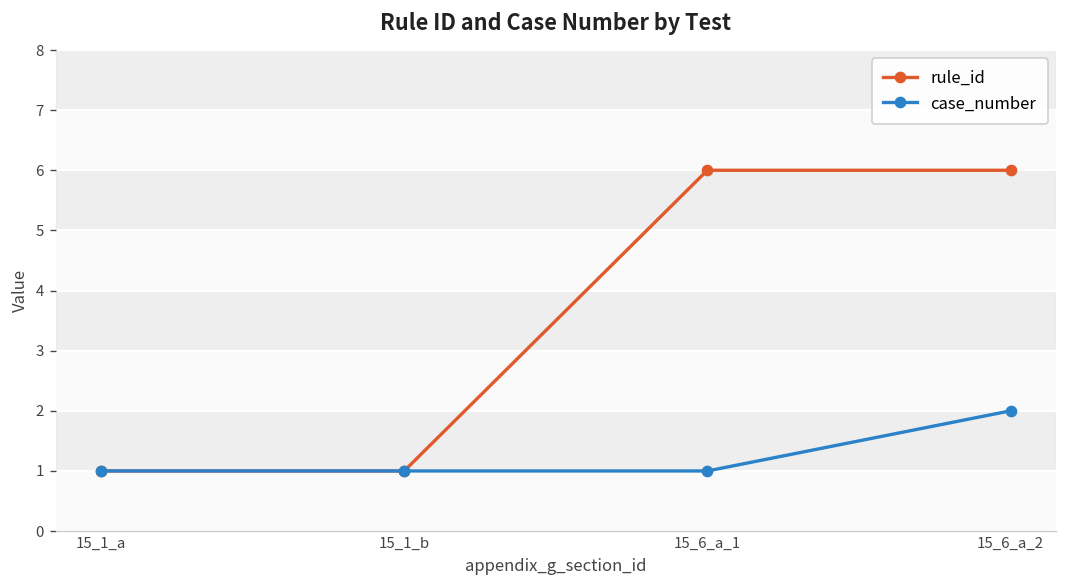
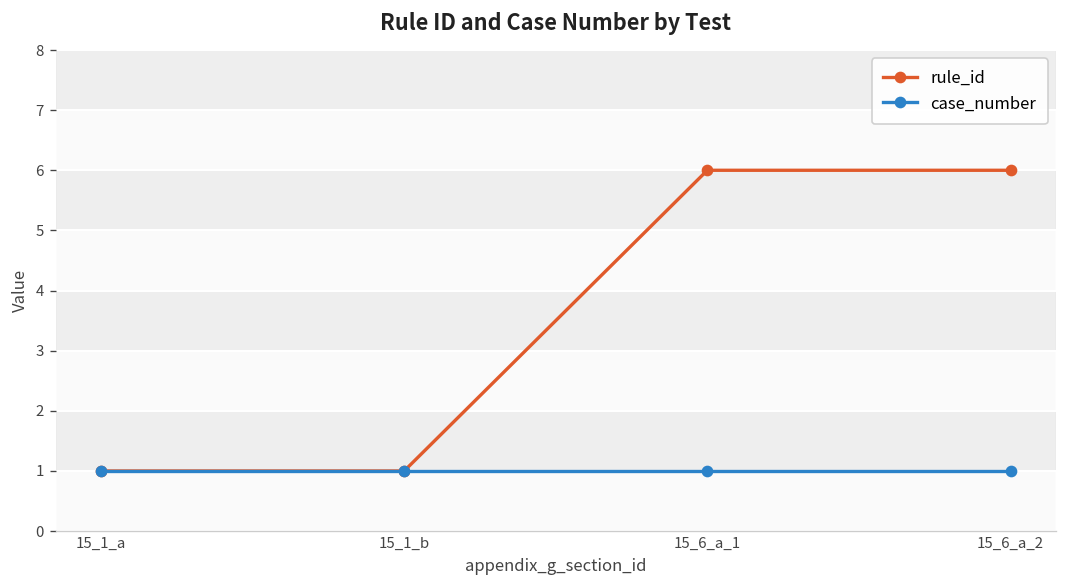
case_number, 15_6_a_2: 2 -> 1
